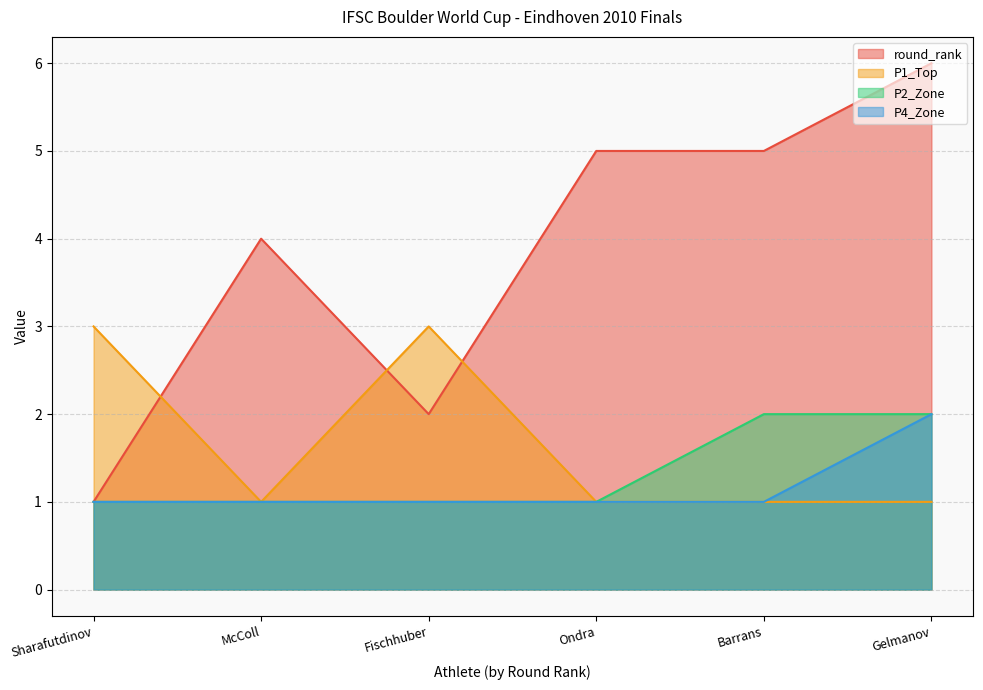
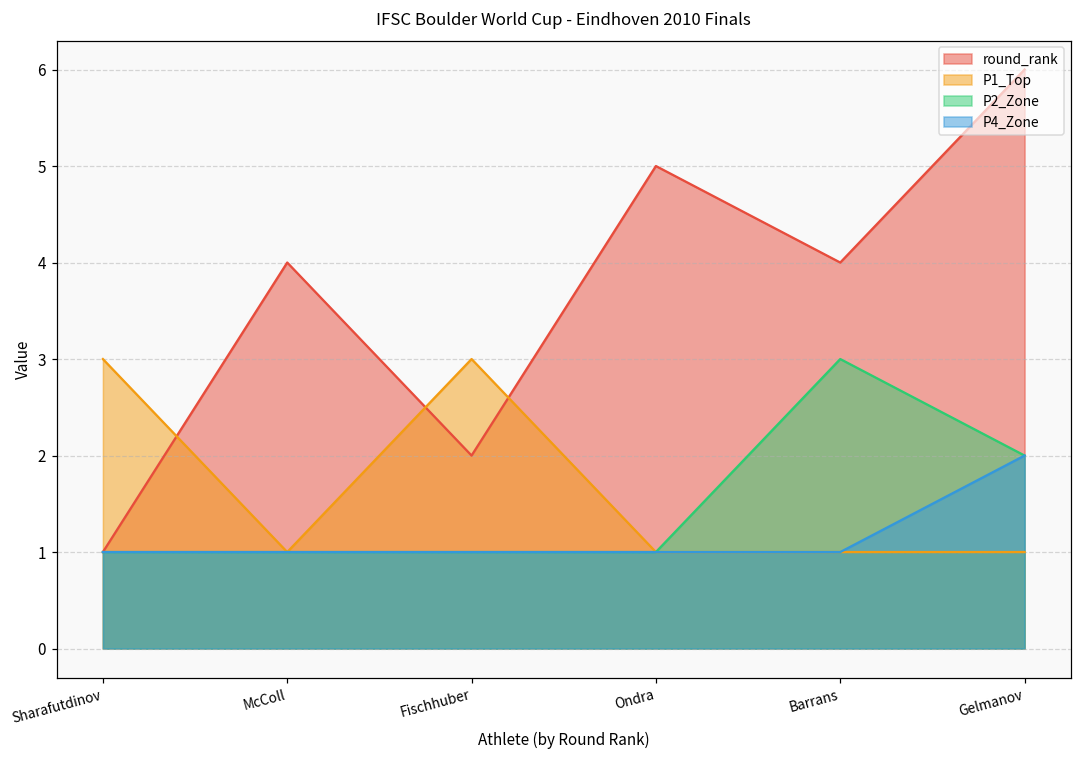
round_rank, Barrans: 5 -> 4
P2_Zone, Barrans: 2 -> 3
